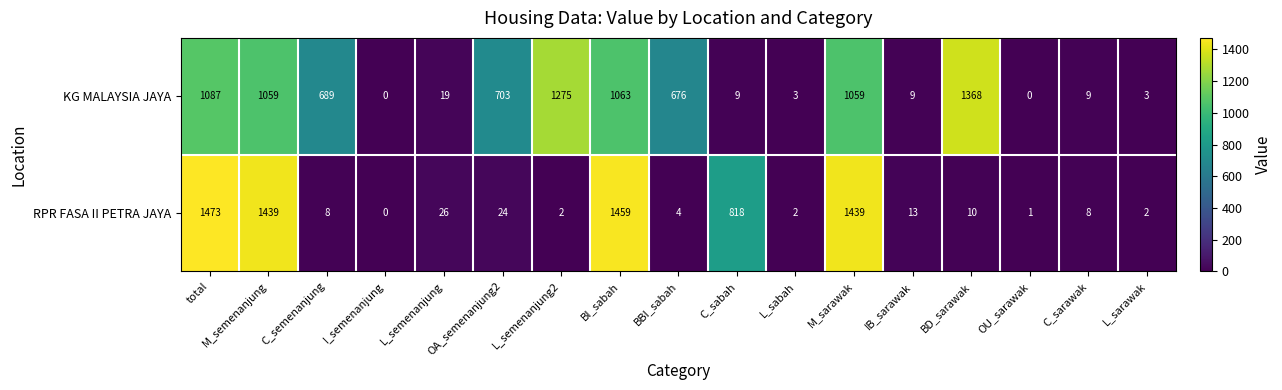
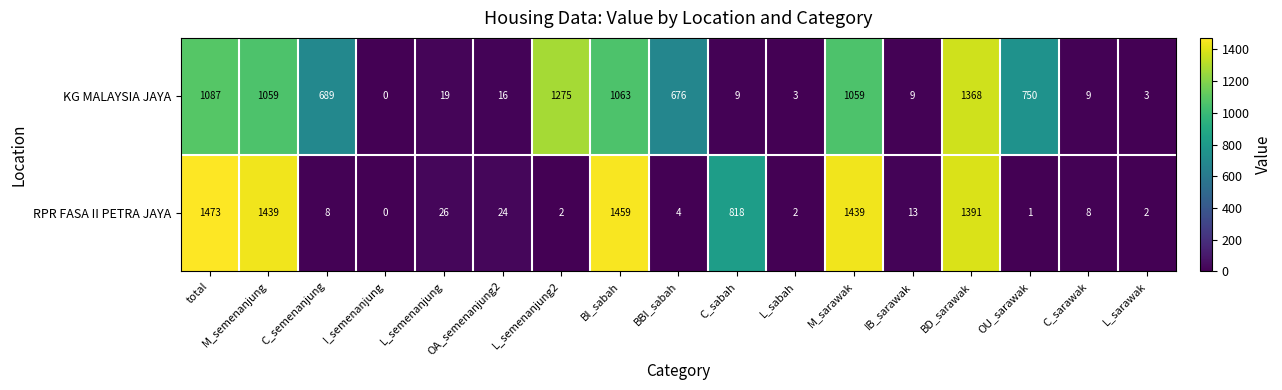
KG MALAYSIA JAYA, OA_semenanjung2: 703 -> 16
KG MALAYSIA JAYA, OU_sarawak: 0 -> 750
RPR FASA II PETRA JAYA, BD_sarawak: 10 -> 1391
